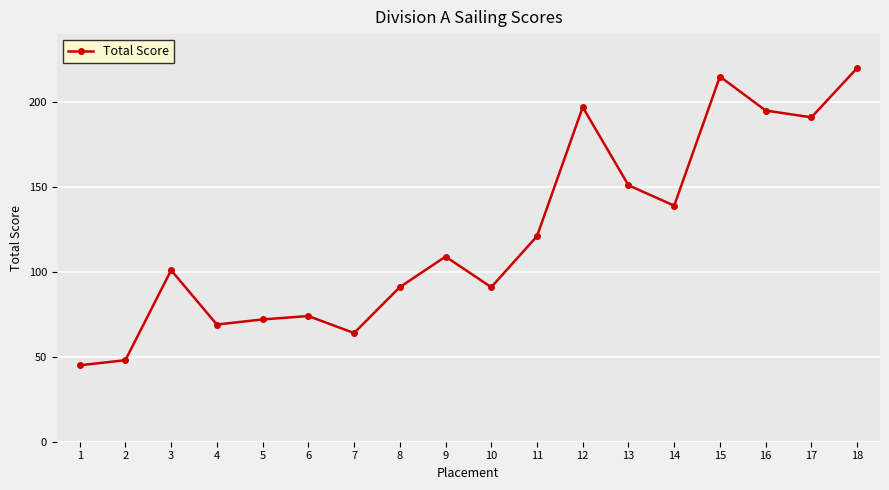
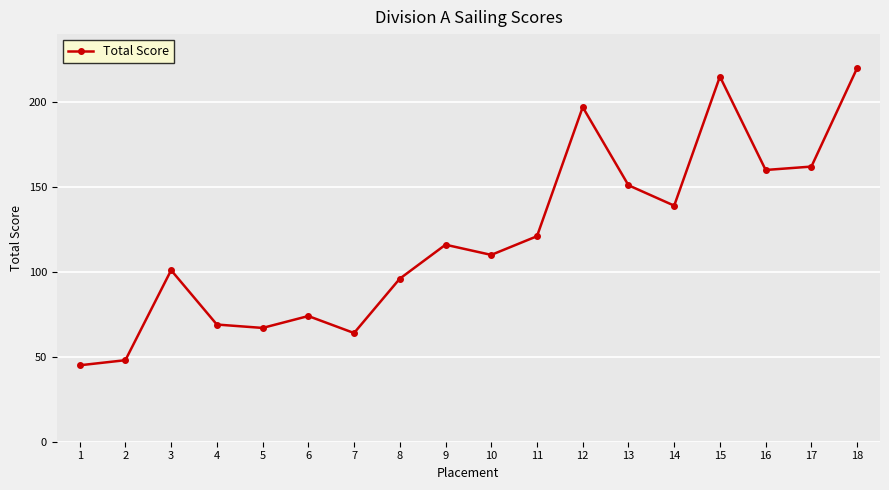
5: 72 -> 67
8: 91 -> 96
9: 109 -> 116
10: 91 -> 110
16: 195 -> 160
17: 191 -> 162
